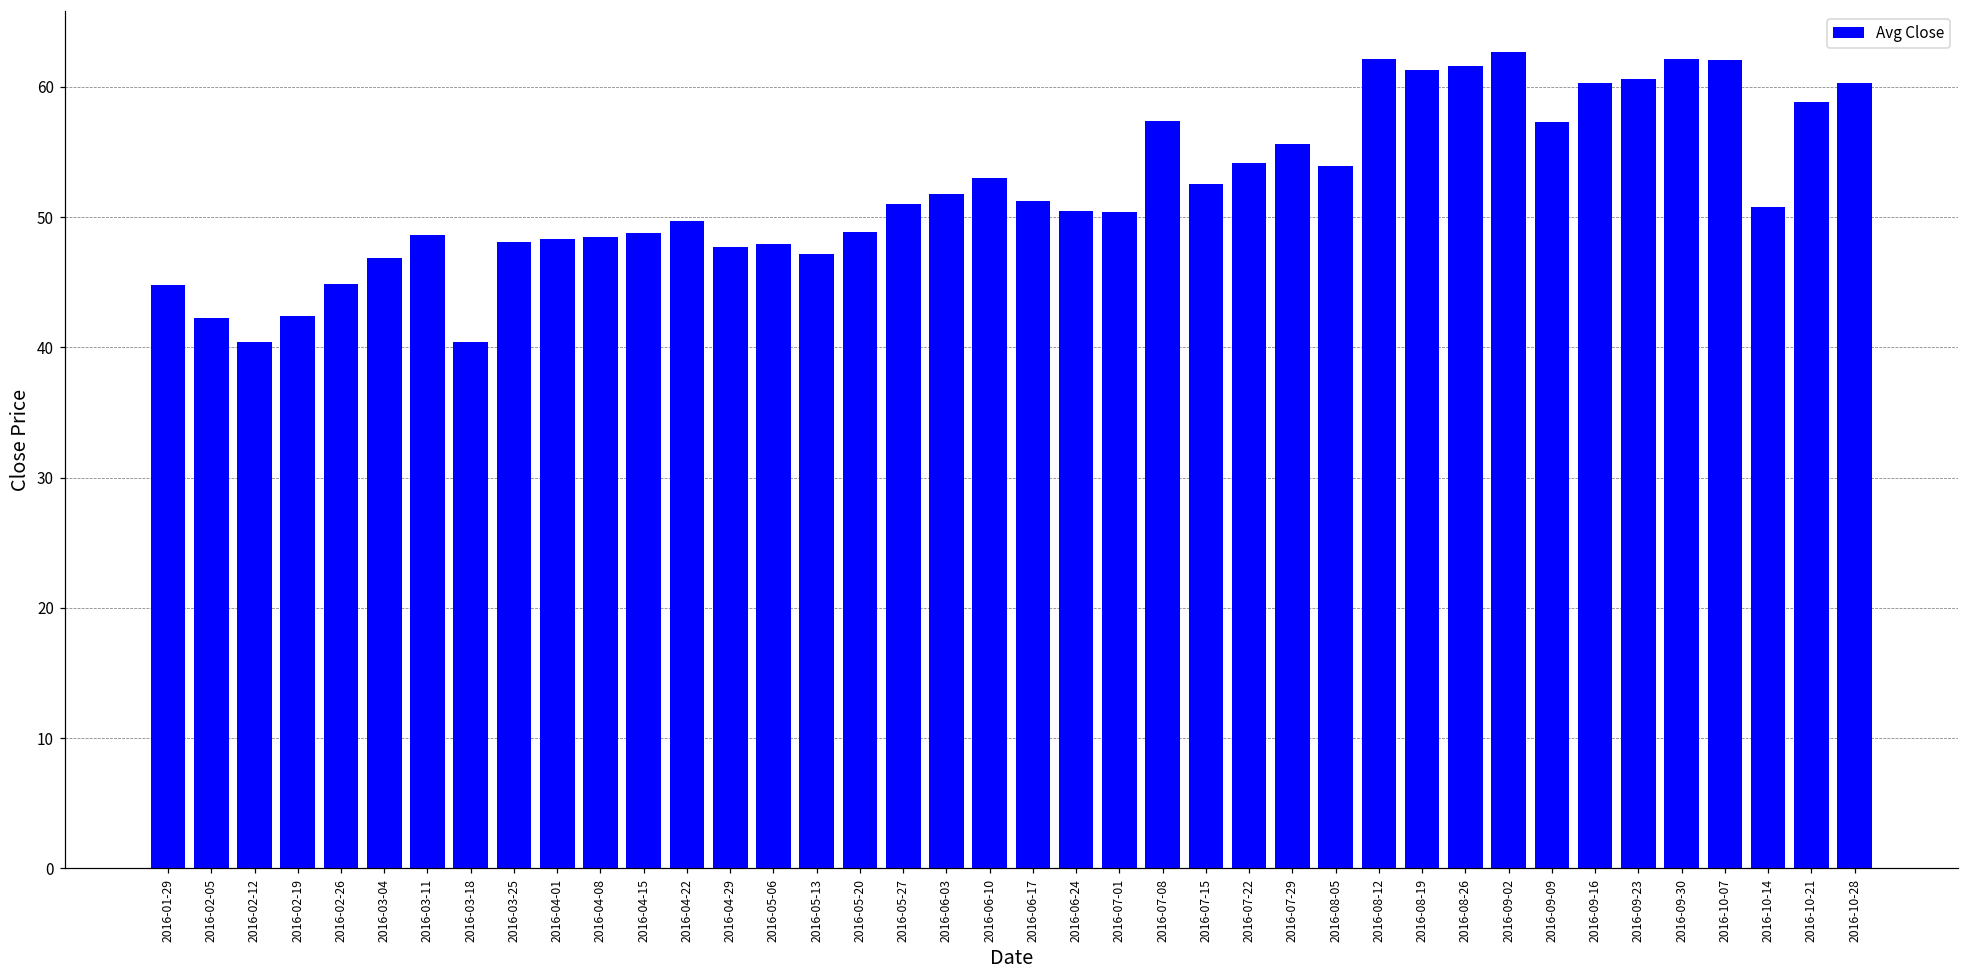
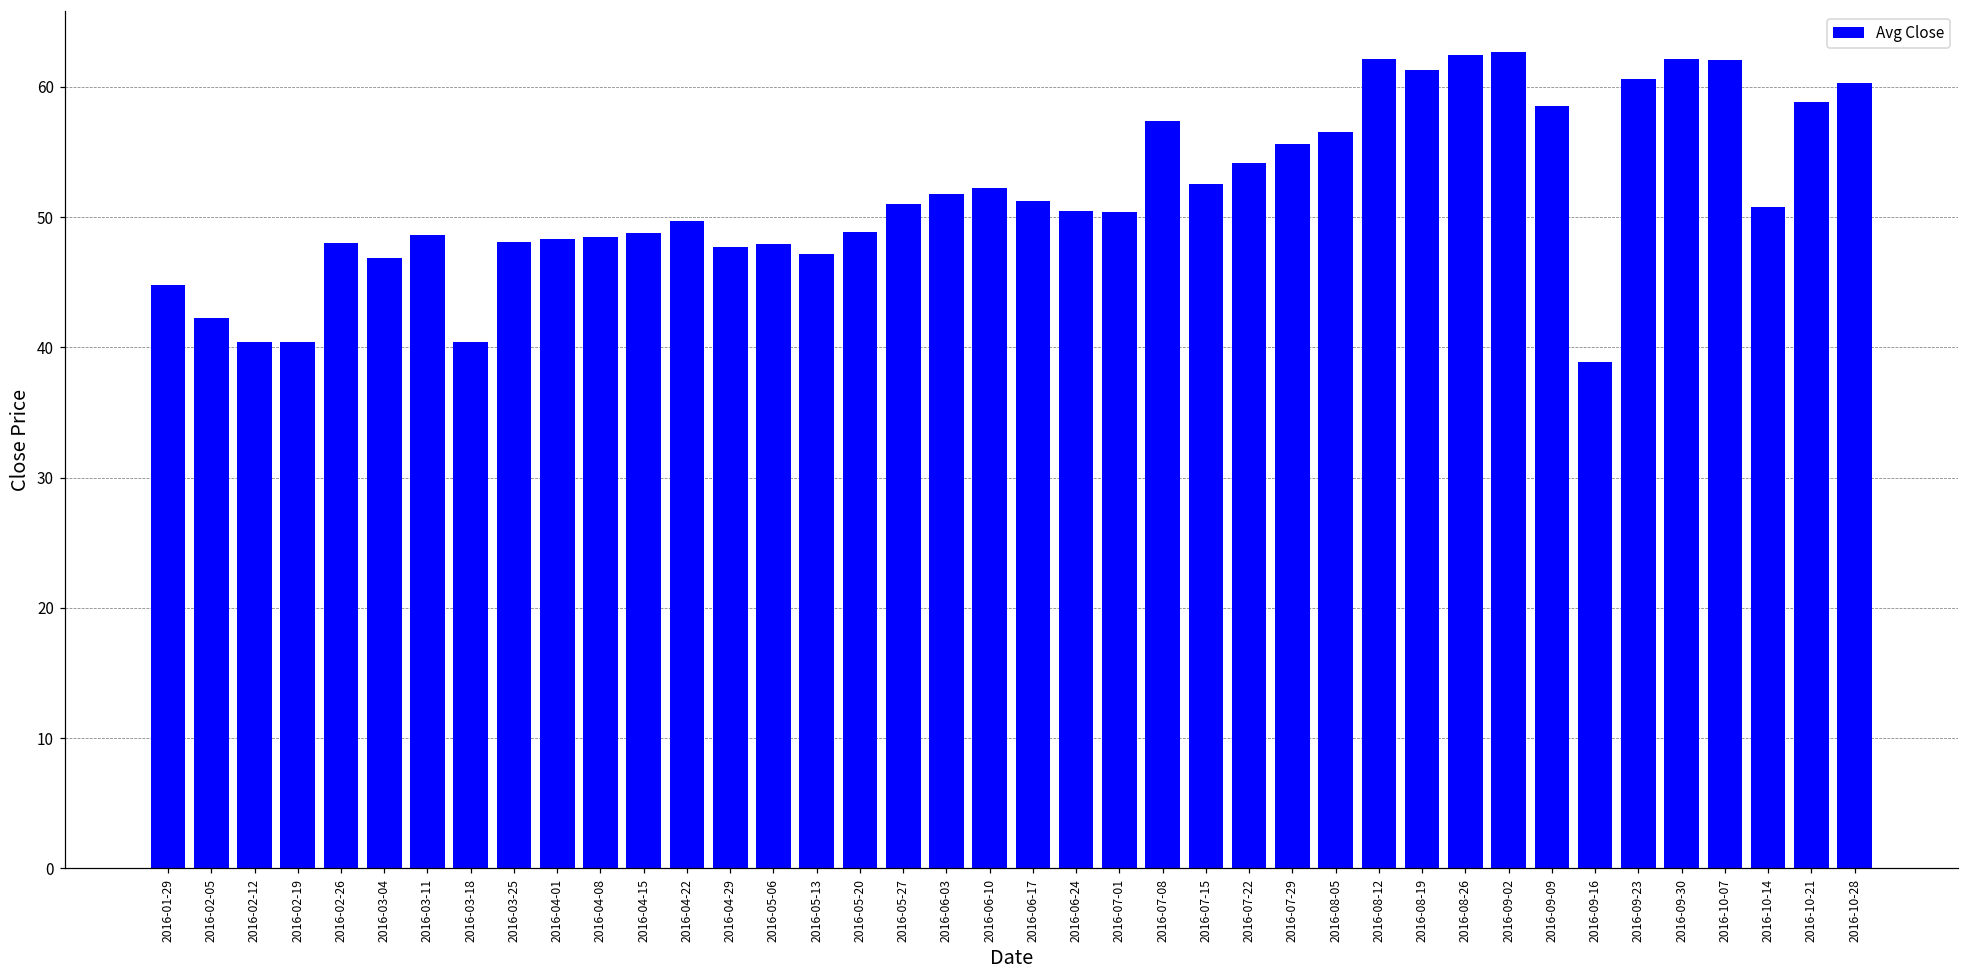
2016-02-19: 42.4 -> 40.4
2016-02-26: 44.9 -> 48.0
2016-06-10: 53.0 -> 52.3
2016-08-05: 53.9 -> 56.6
2016-08-26: 61.6 -> 62.5
2016-09-09: 57.3 -> 58.5
2016-09-16: 60.3 -> 38.9
